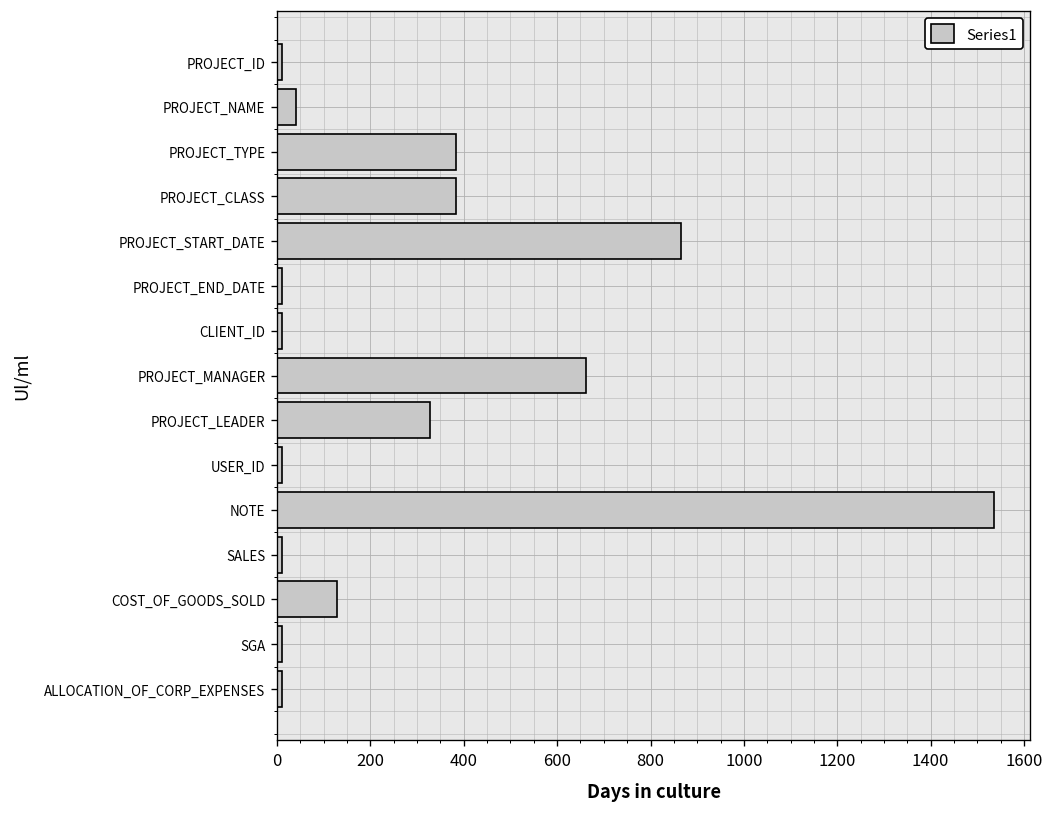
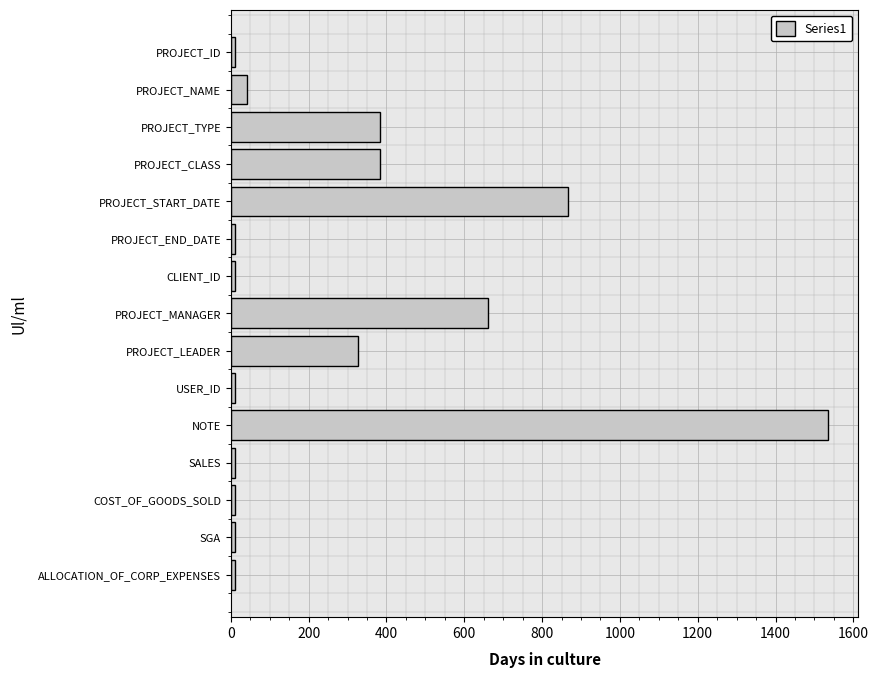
COST_OF_GOODS_SOLD: 130 -> 10
